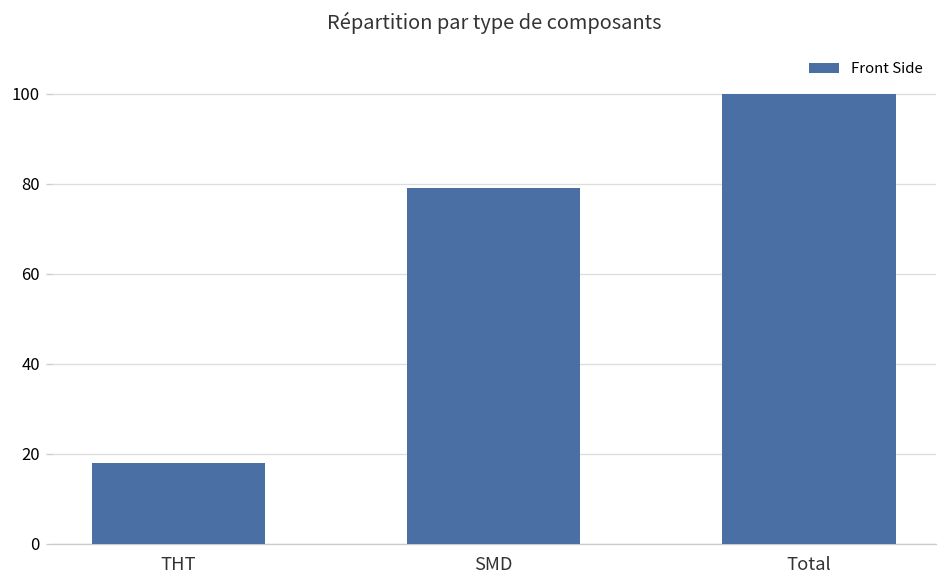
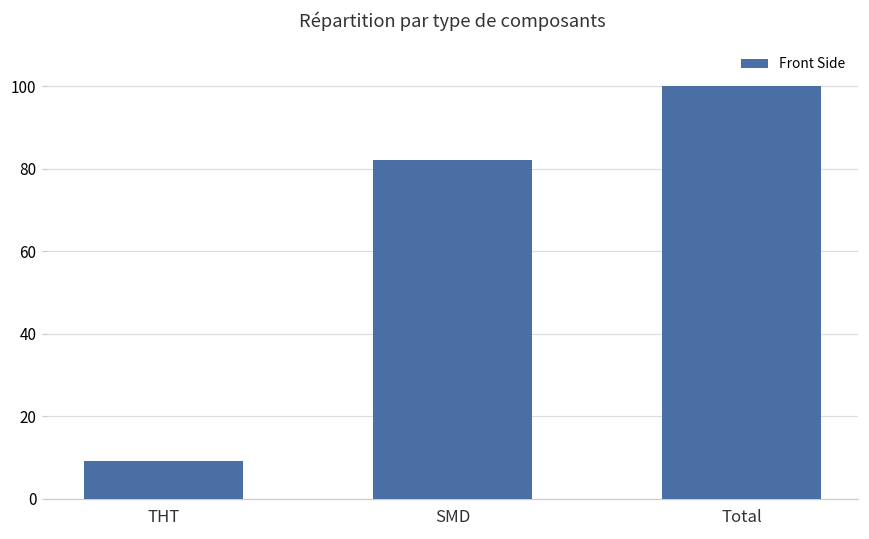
THT: 18 -> 9
SMD: 79 -> 82
